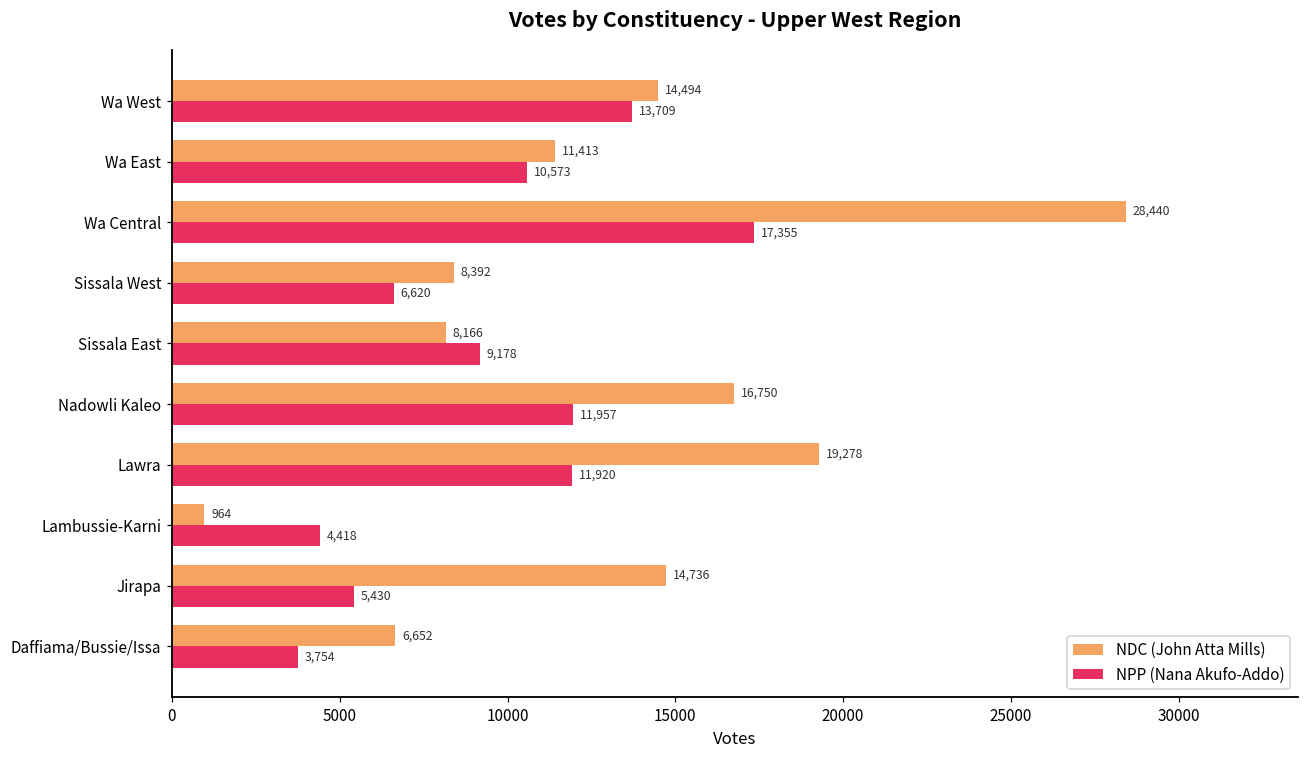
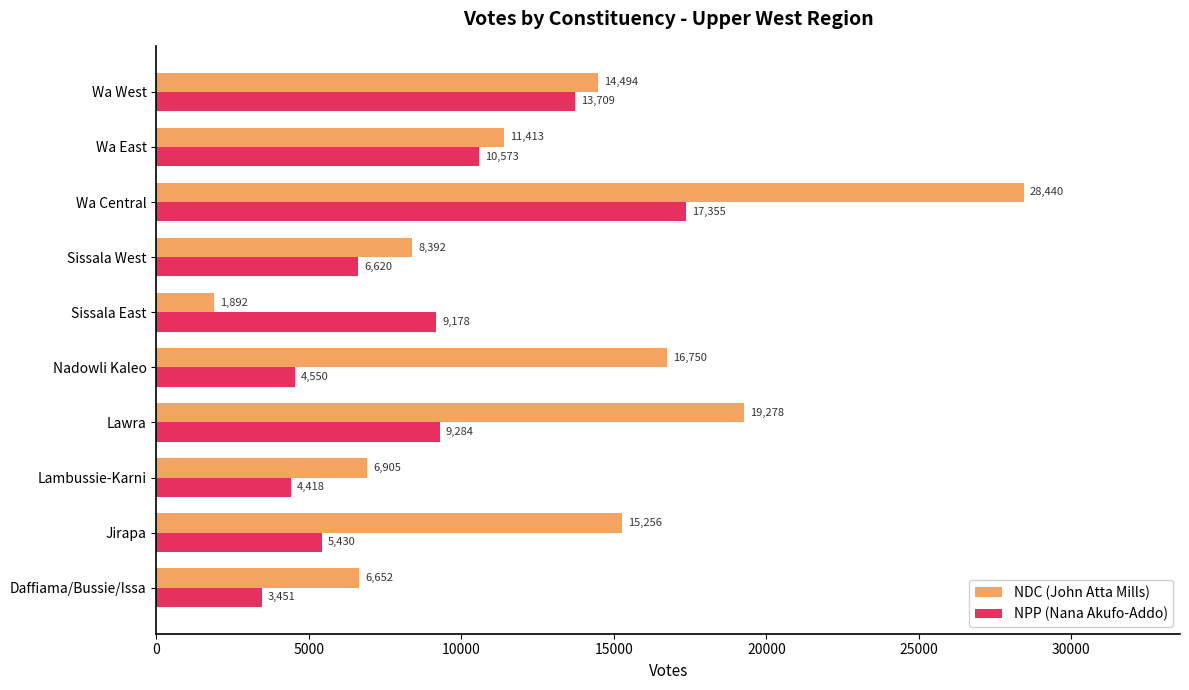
NDC (John Atta Mills), Sissala East: 8,166 -> 1,892
NPP (Nana Akufo-Addo), Nadowli Kaleo: 11,957 -> 4,550
NPP (Nana Akufo-Addo), Lawra: 11,920 -> 9,284
NDC (John Atta Mills), Lambussie-Karni: 964 -> 6,905
NDC (John Atta Mills), Jirapa: 14,736 -> 15,256
NPP (Nana Akufo-Addo), Daffiama/Bussie/Issa: 3,754 -> 3,451
